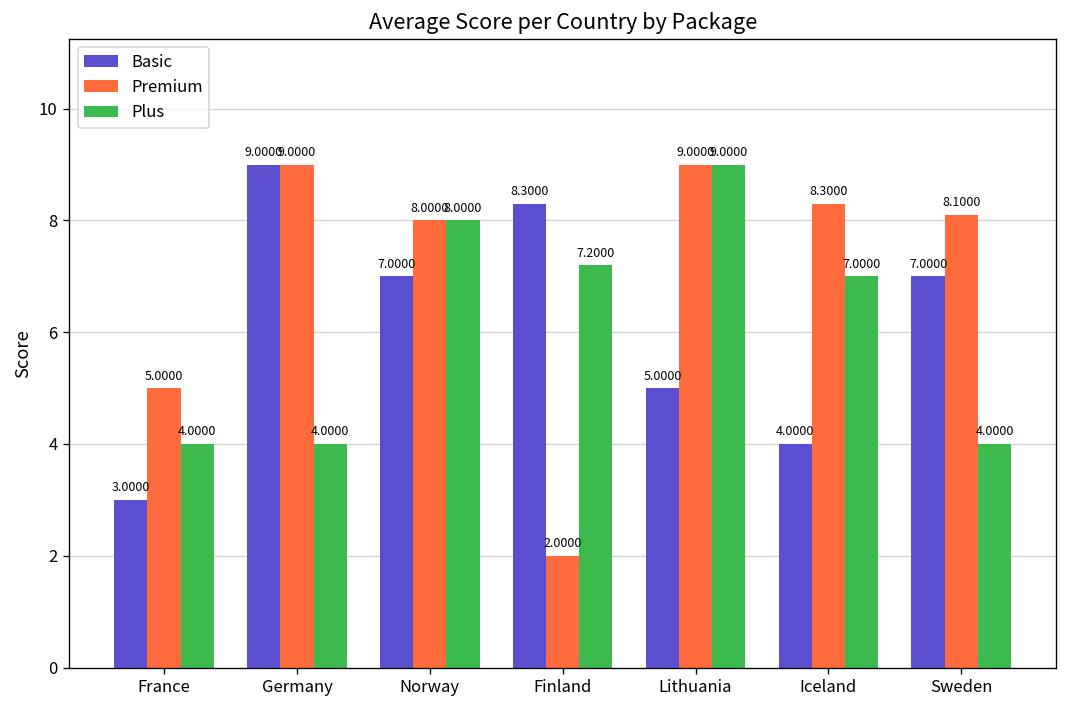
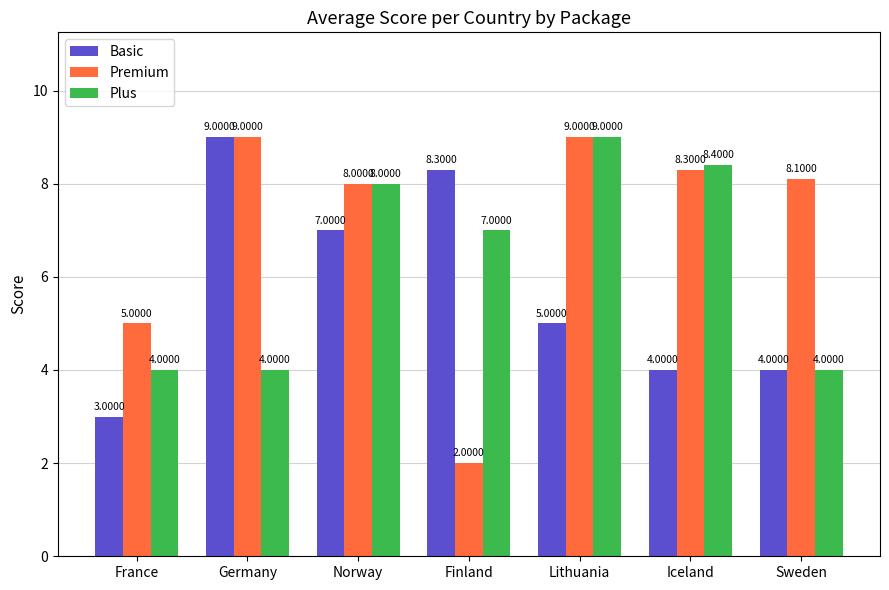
Plus, Finland: 7.2000 -> 7.0000
Plus, Iceland: 7.0000 -> 8.4000
Basic, Sweden: 7.0000 -> 4.0000
